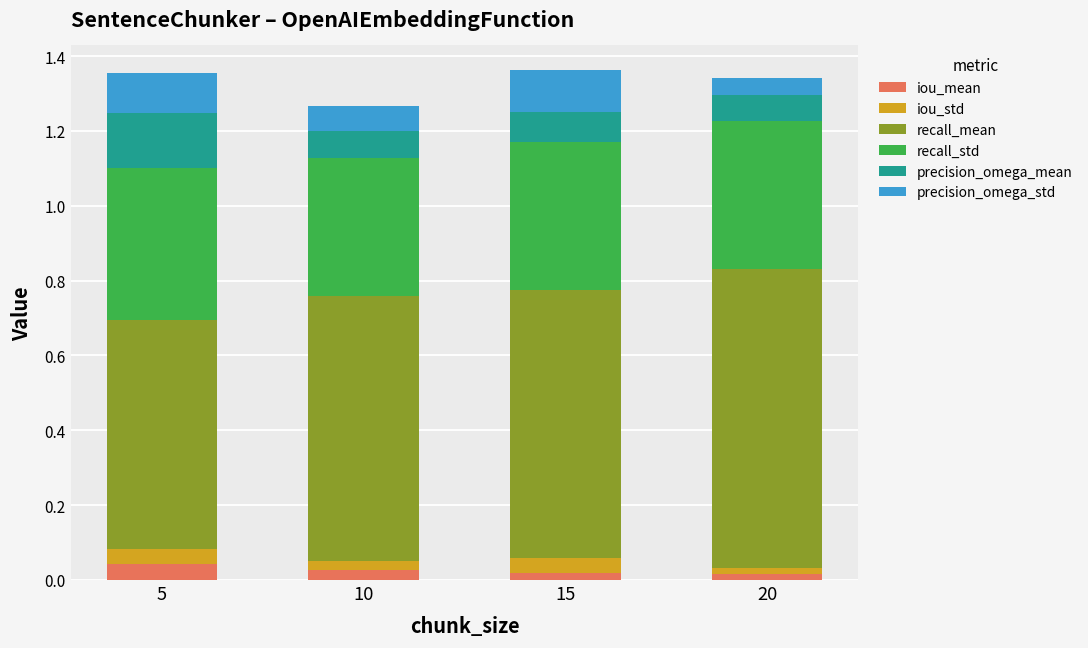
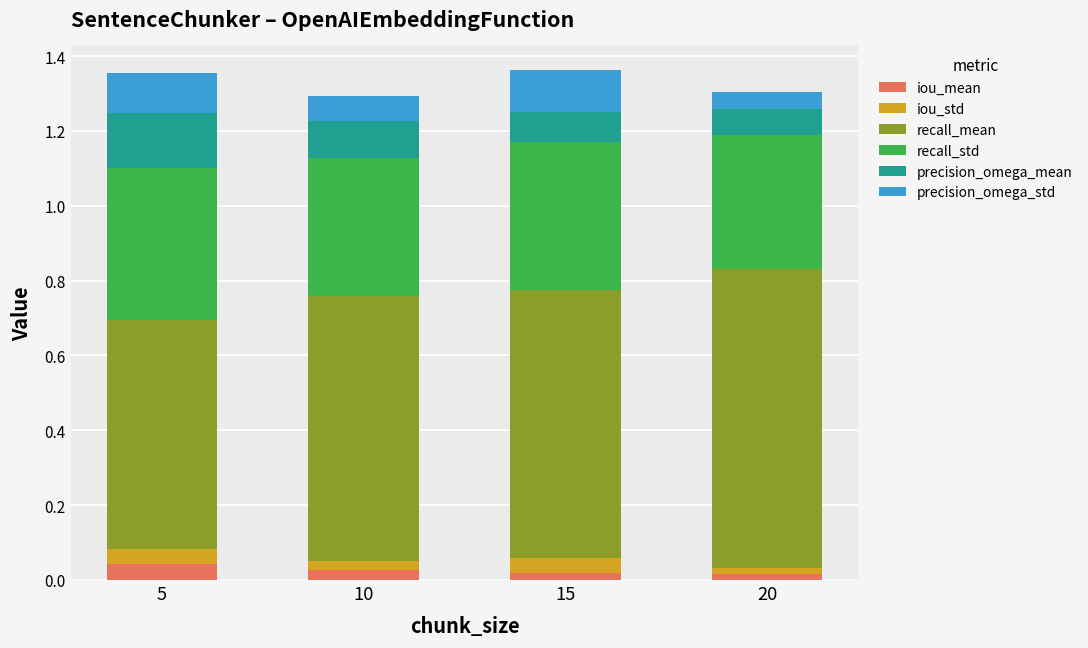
precision_omega_mean, 10: 0.07 -> 0.10
recall_std, 20: 0.40 -> 0.36
